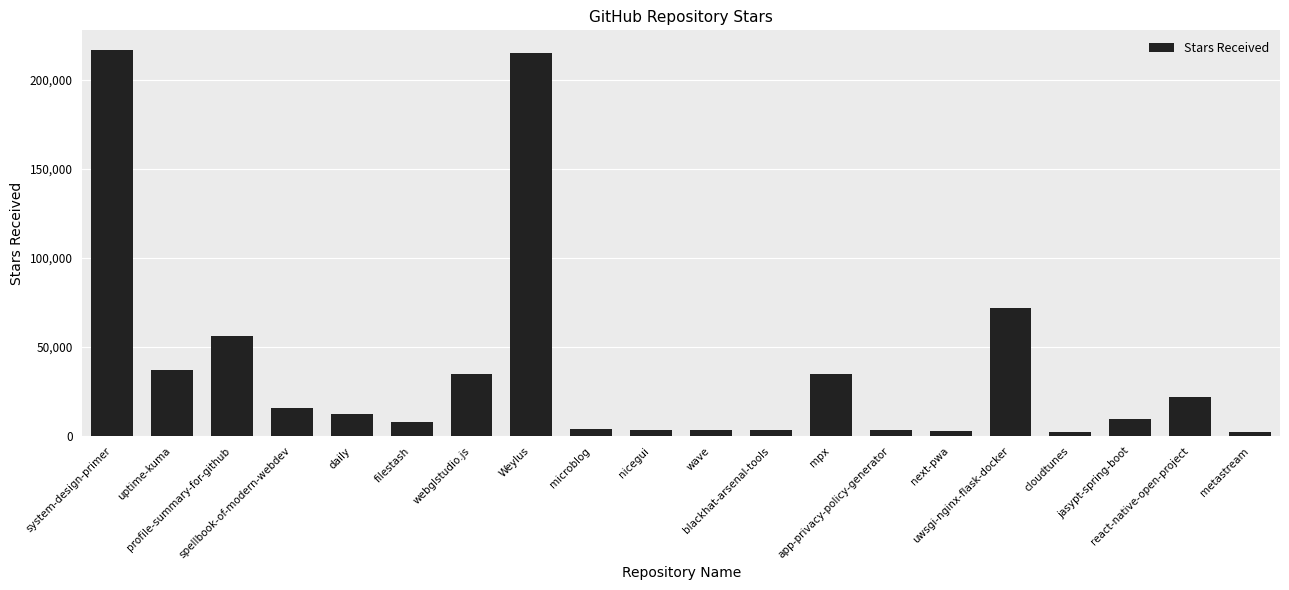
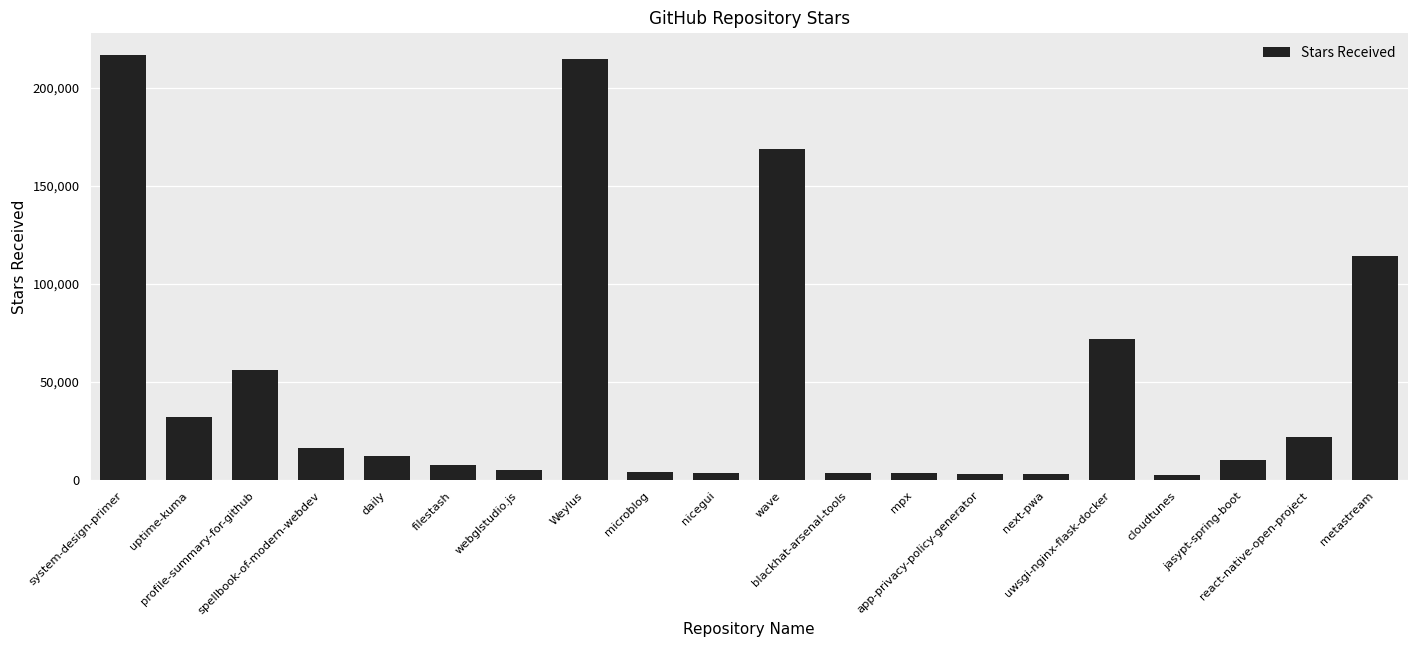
uptime-kuma: 37,000 -> 32,000
webglstudio.js: 35,000 -> 5,000
wave: 4,000 -> 169,000
mpx: 35,000 -> 3,000
metastream: 2,000 -> 114,000
